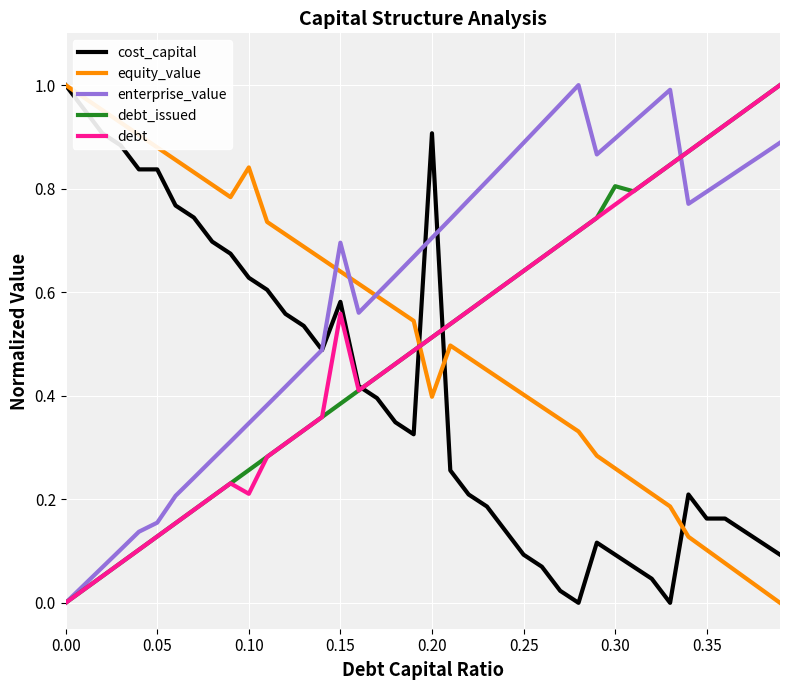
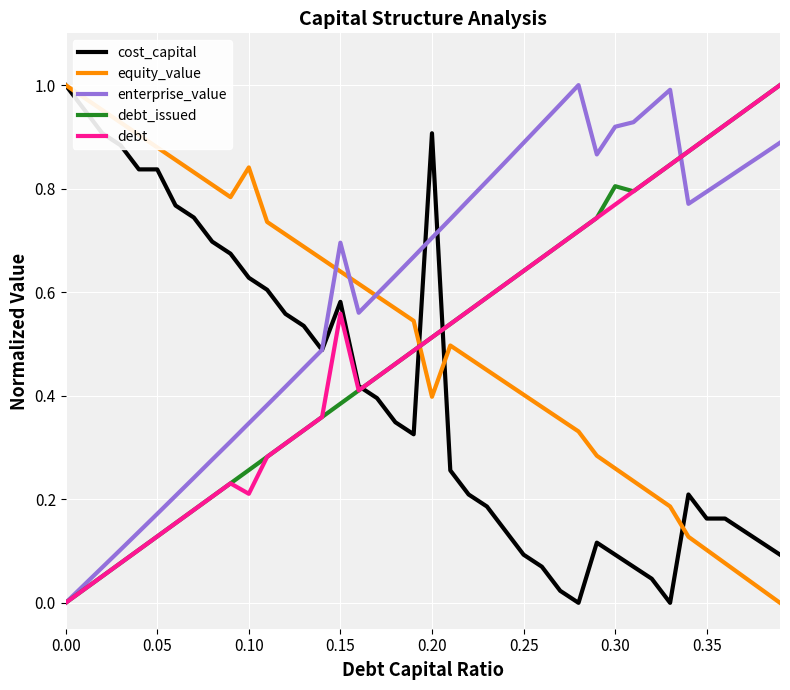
enterprise_value, 0.05: 0.15 -> 0.17
enterprise_value, 0.30: 0.90 -> 0.92
